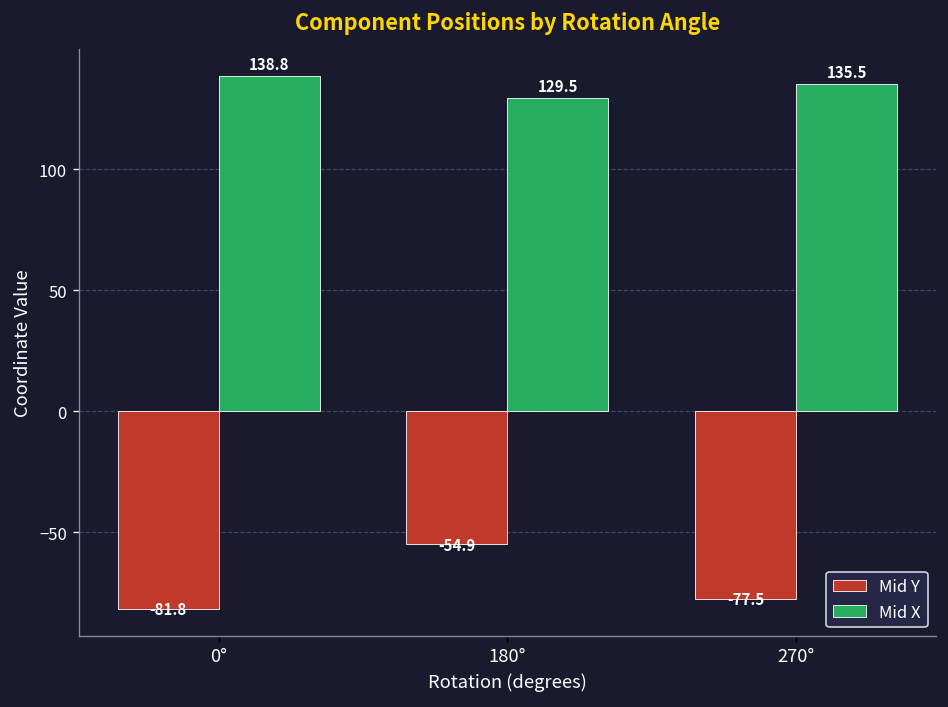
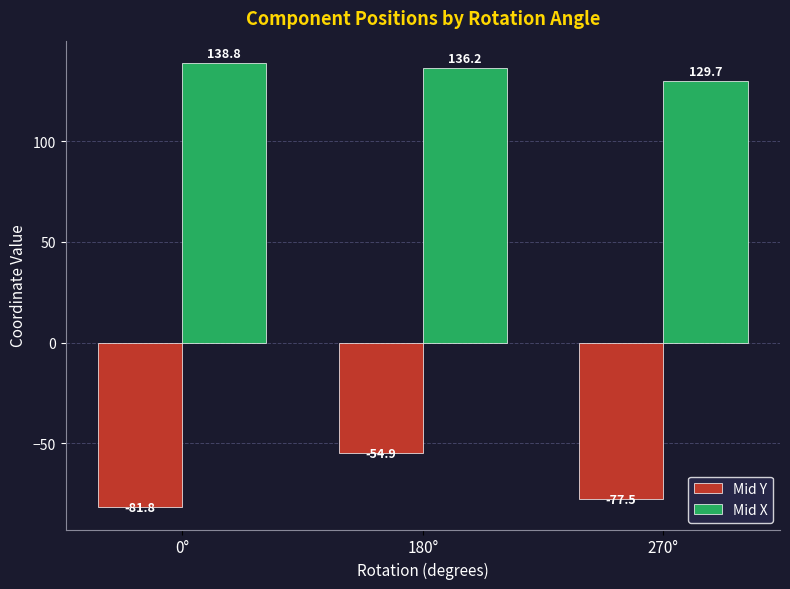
Mid X, 180°: 129.5 -> 136.2
Mid X, 270°: 135.5 -> 129.7
